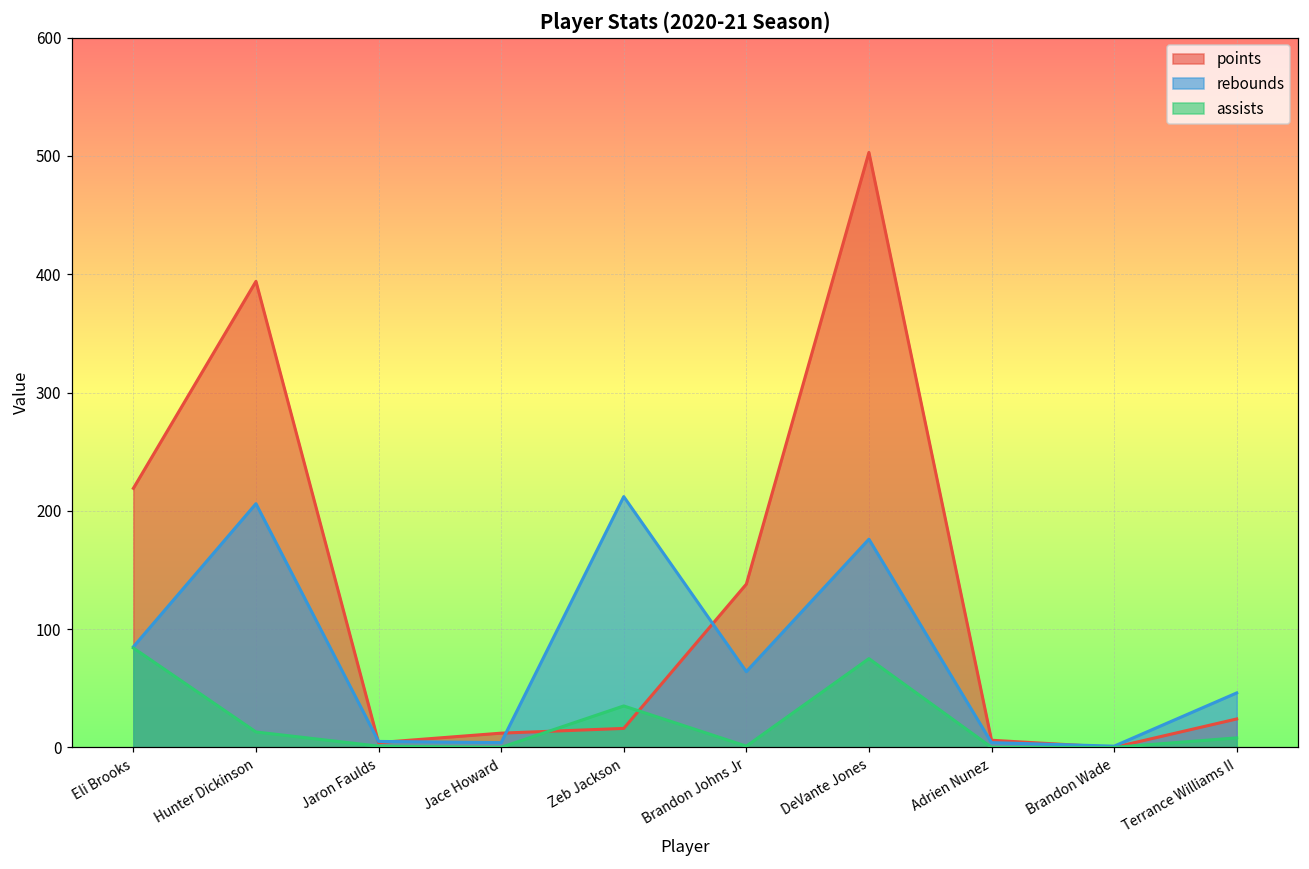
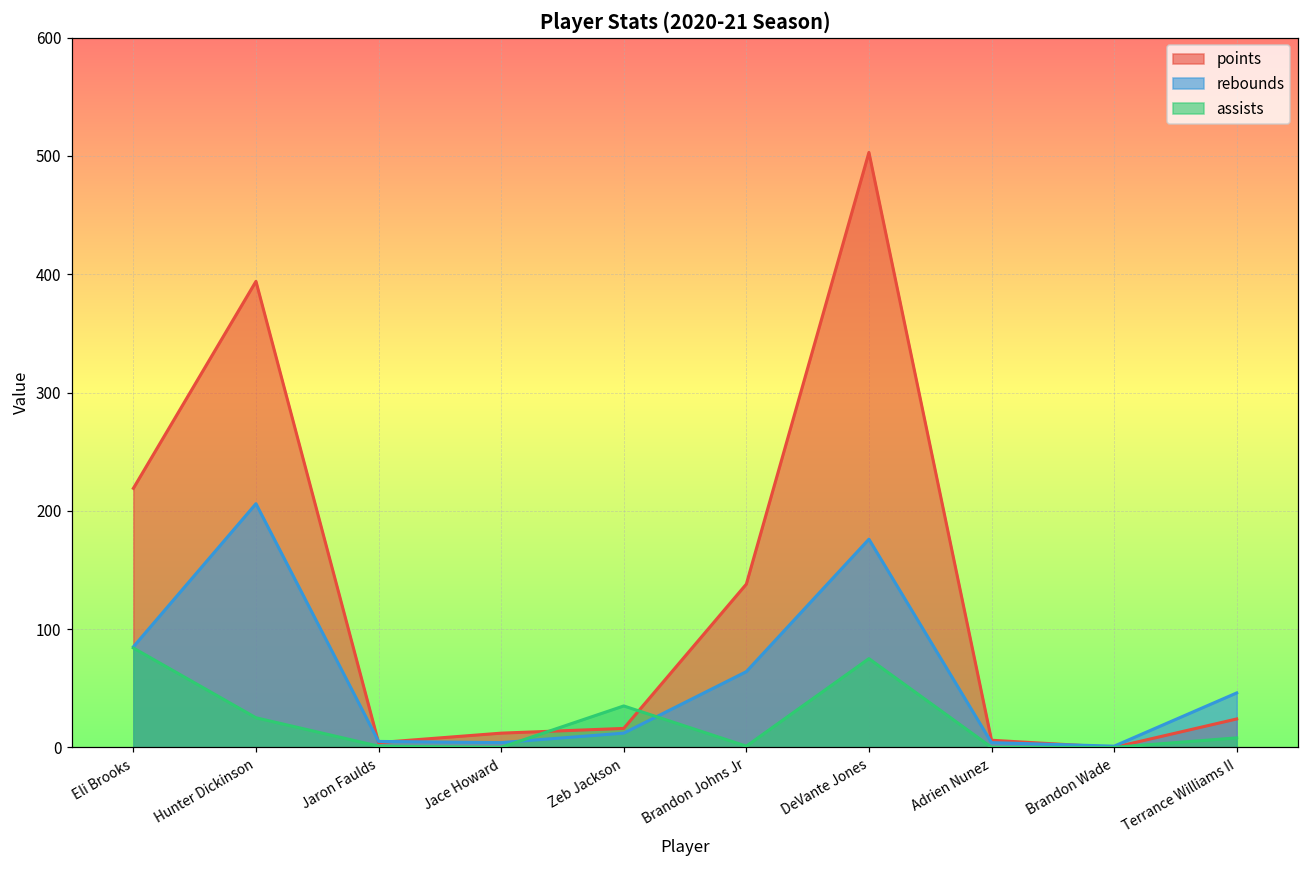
assists, Hunter Dickinson: 13 -> 25
rebounds, Zeb Jackson: 212 -> 12
